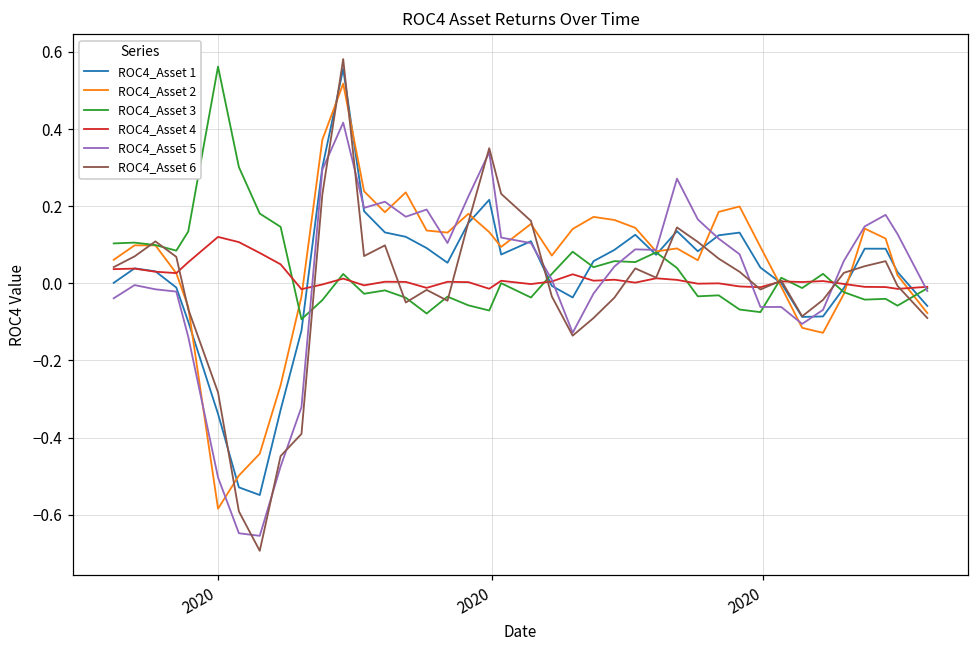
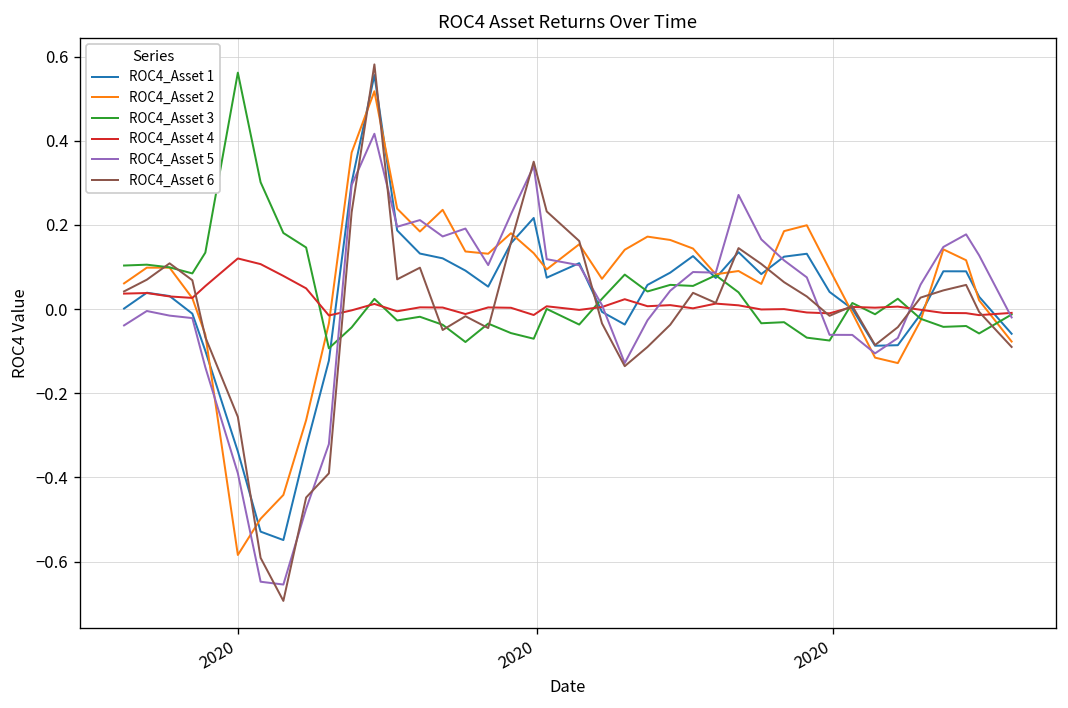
ROC4_Asset 5, 2020: -0.50 -> -0.39
ROC4_Asset 6, 2020: -0.28 -> -0.26
